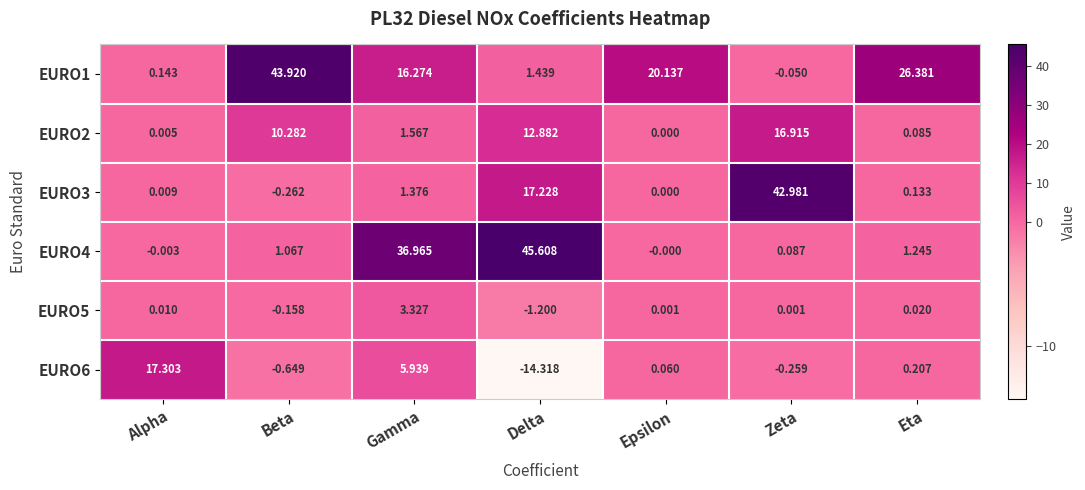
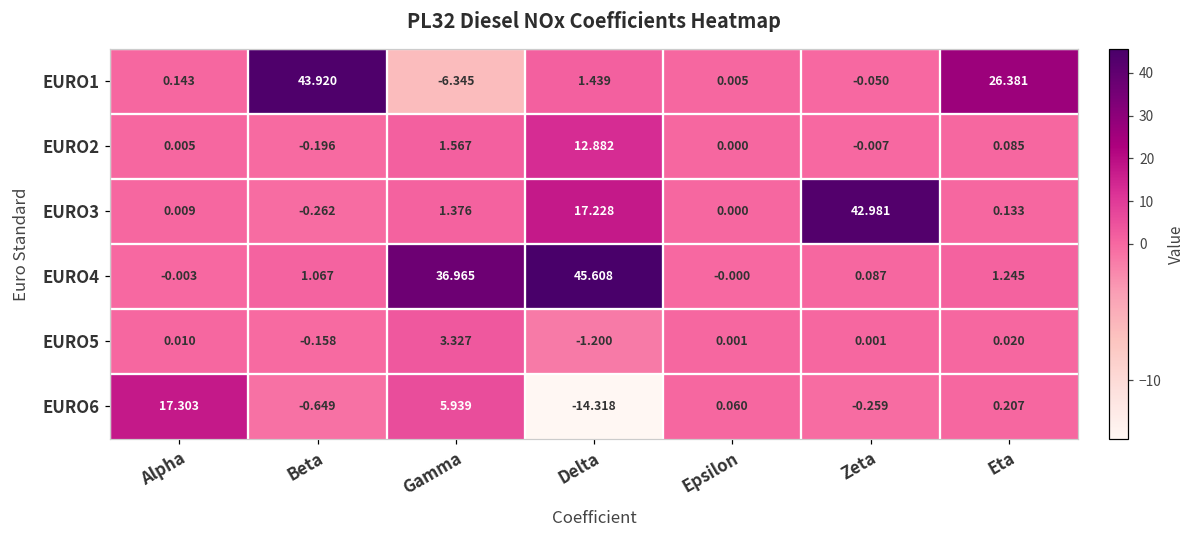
EURO1, Gamma: 16.274 -> -6.345
EURO1, Epsilon: 20.137 -> 0.005
EURO2, Beta: 10.282 -> -0.196
EURO2, Zeta: 16.915 -> -0.007
